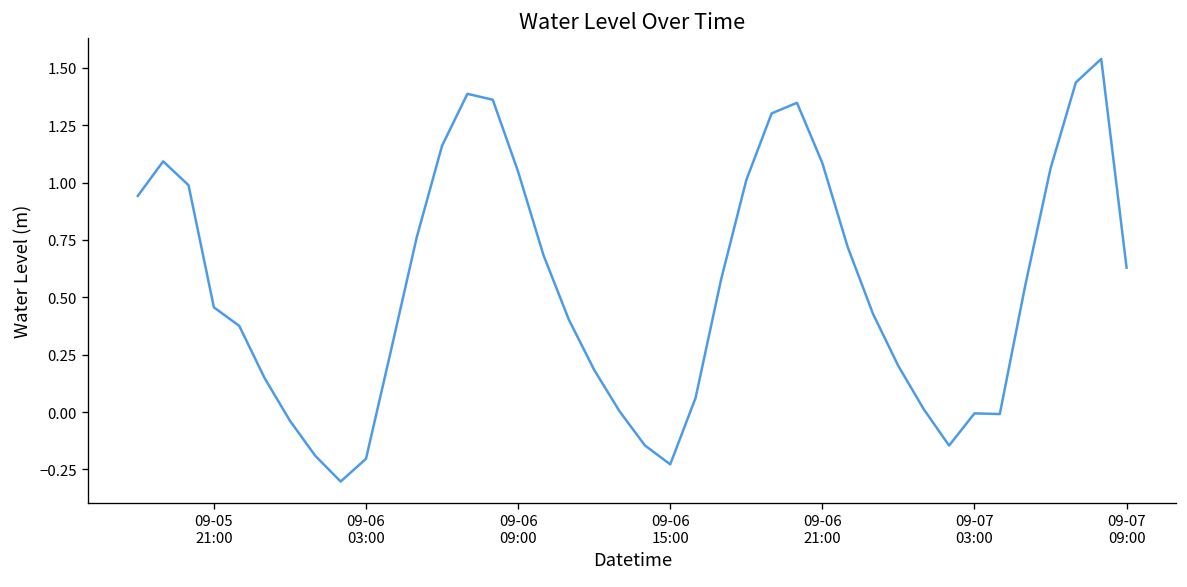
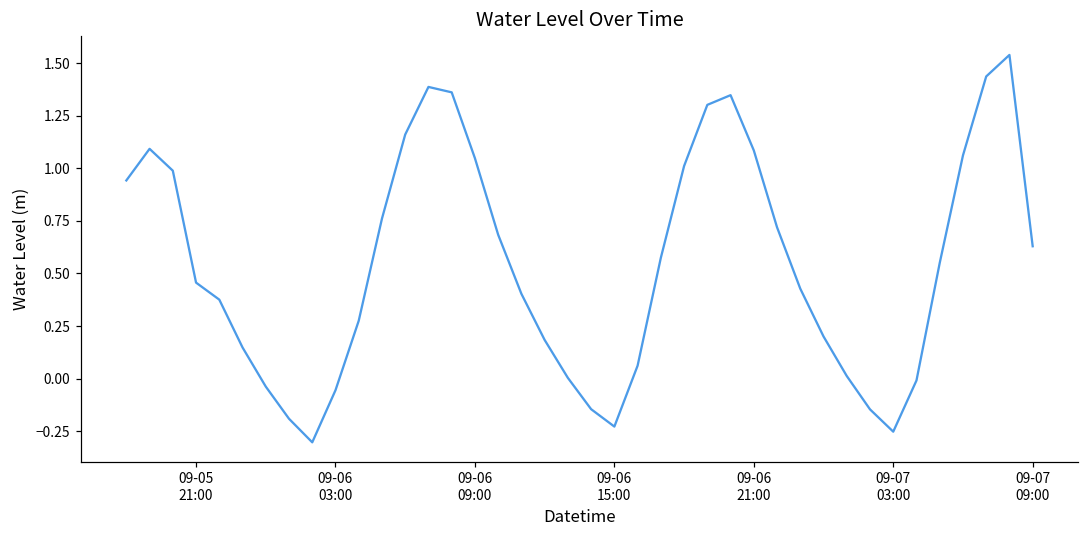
09-06 03:00: -0.20 -> -0.06
09-07 03:00: -0.01 -> -0.25
